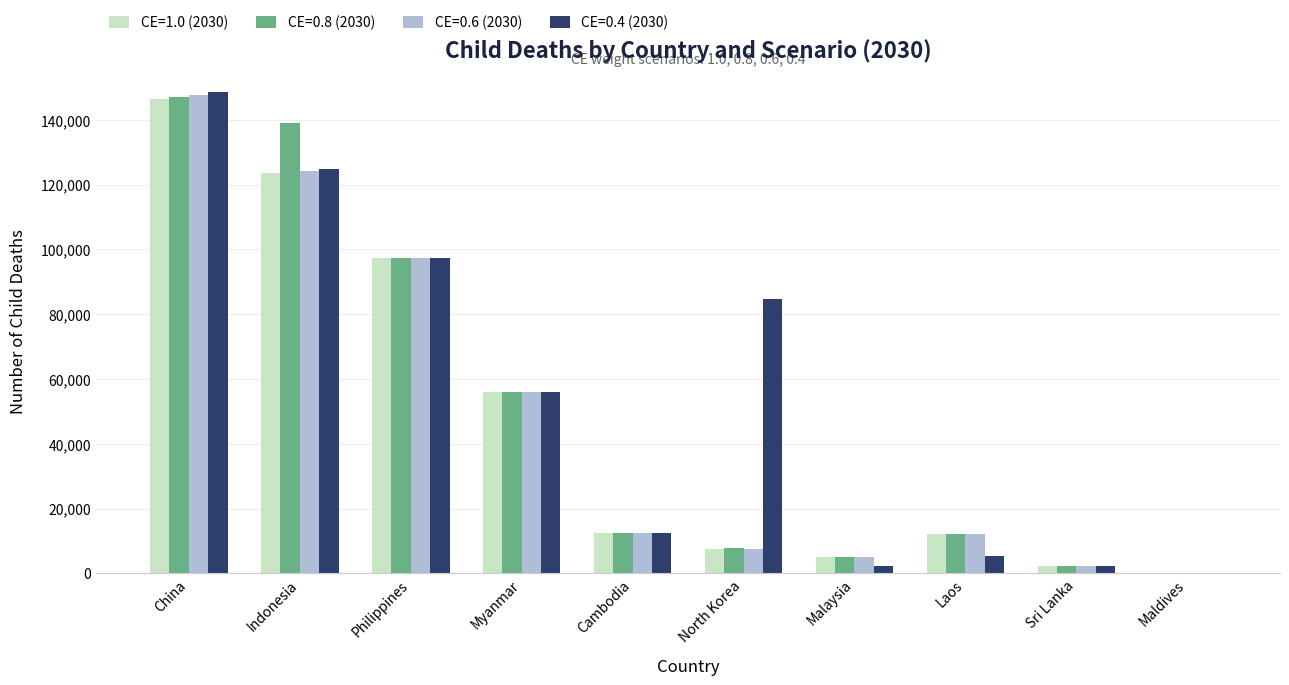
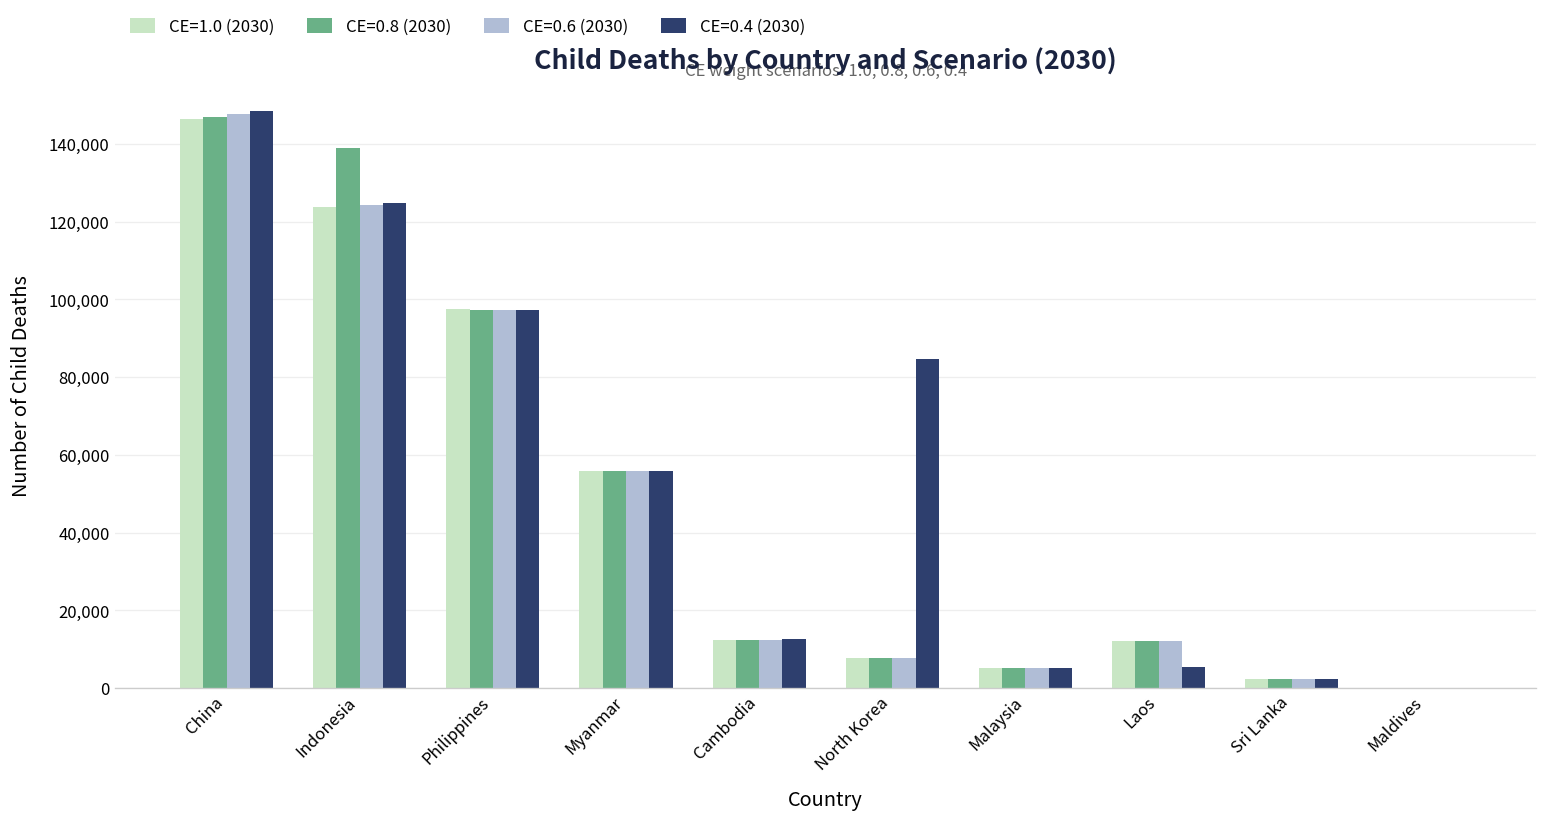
CE=0.4 (2030), Malaysia: 2,000 -> 5,000
